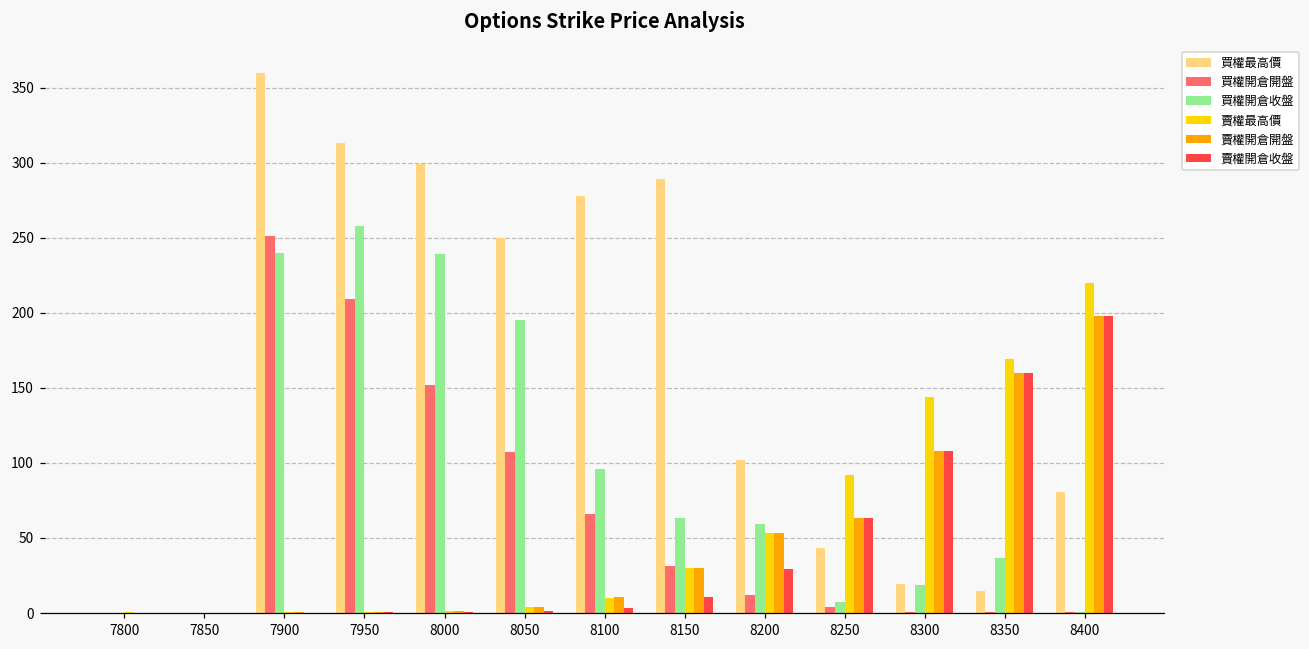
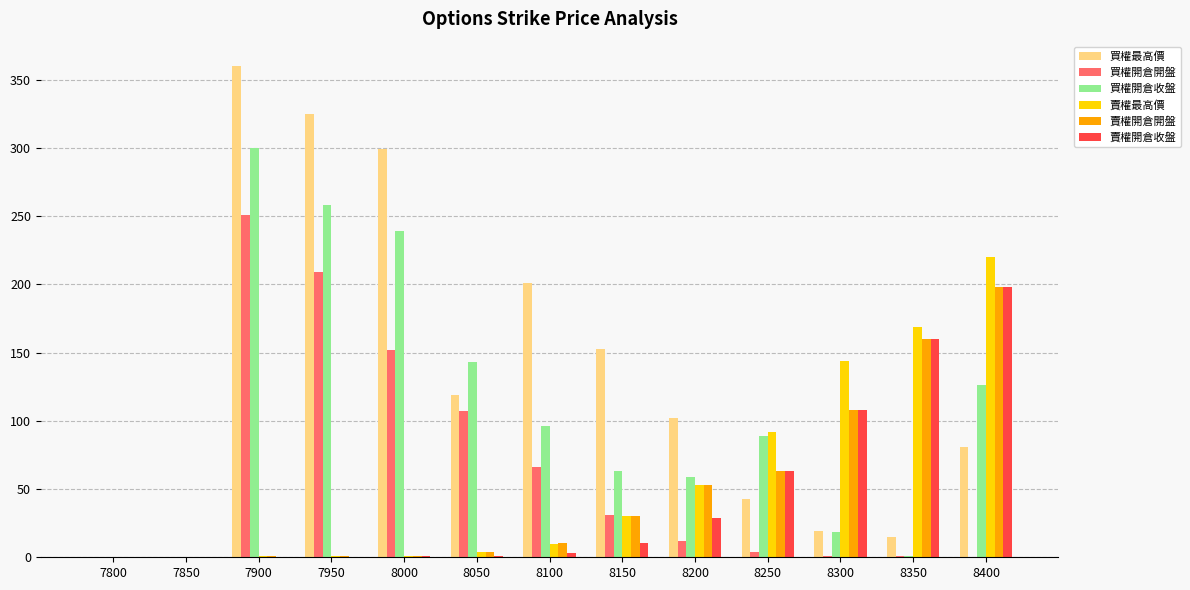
買權開倉收盤, 7900: 240 -> 300
買權最高價, 7950: 313 -> 325
買權最高價, 8050: 250 -> 119
買權開倉收盤, 8050: 195 -> 143
買權最高價, 8100: 278 -> 201
買權最高價, 8150: 289 -> 153
買權開倉收盤, 8250: 8 -> 89
買權開倉收盤, 8350: 37 -> 1
買權開倉收盤, 8400: 0 -> 127
